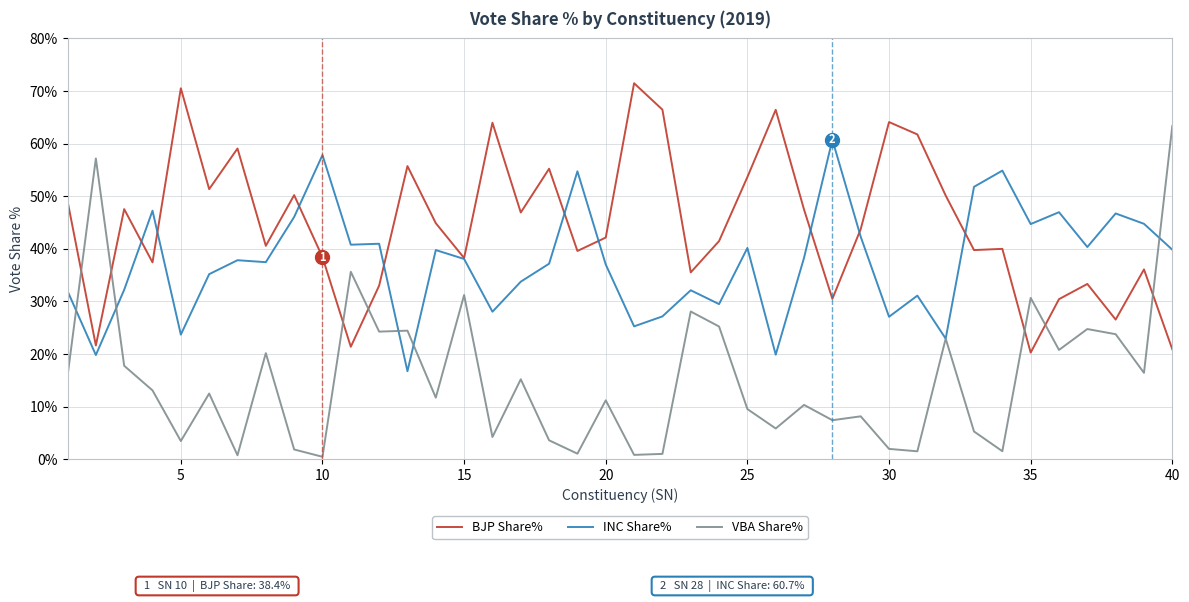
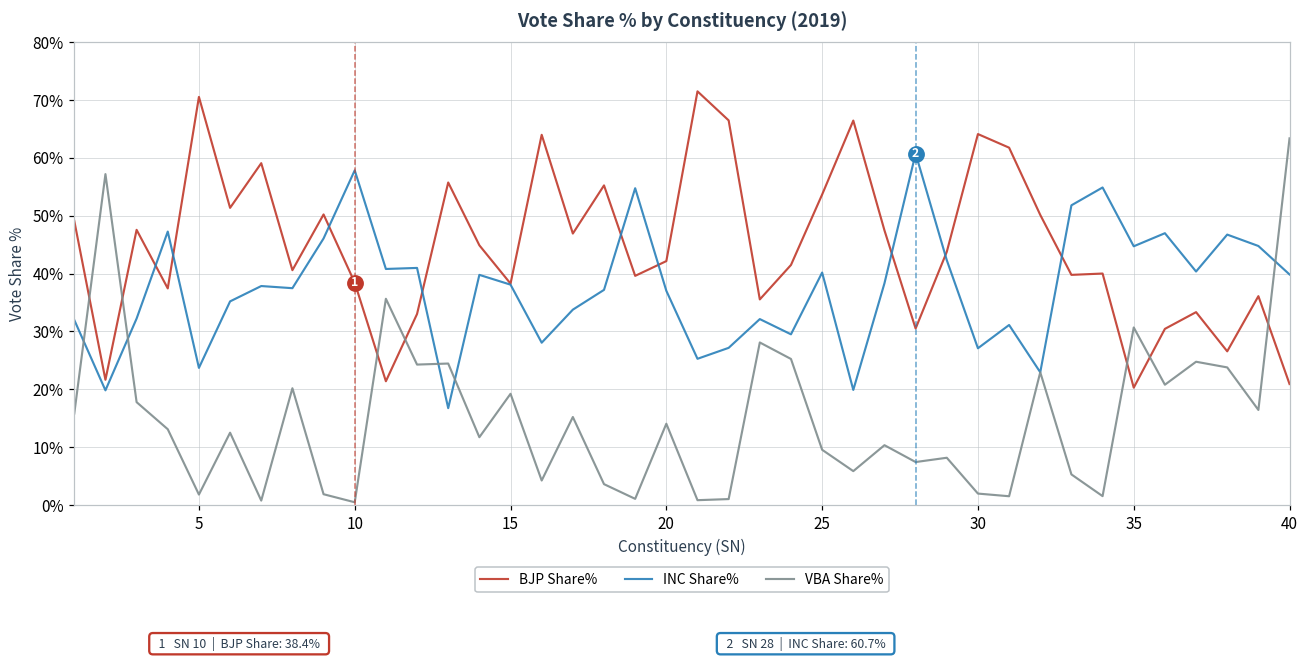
VBA Share%, 5: 3% -> 2%
VBA Share%, 15: 31% -> 19%
VBA Share%, 20: 11% -> 14%
